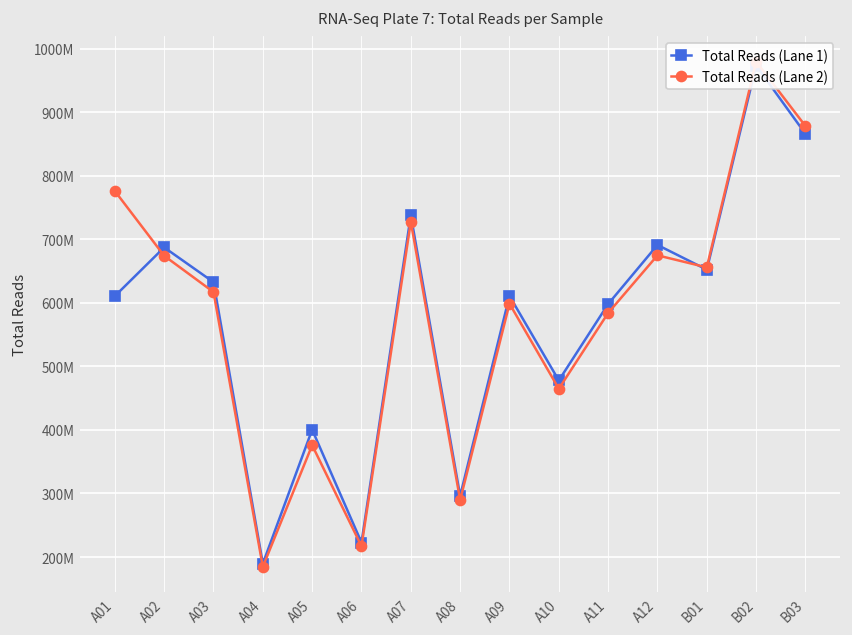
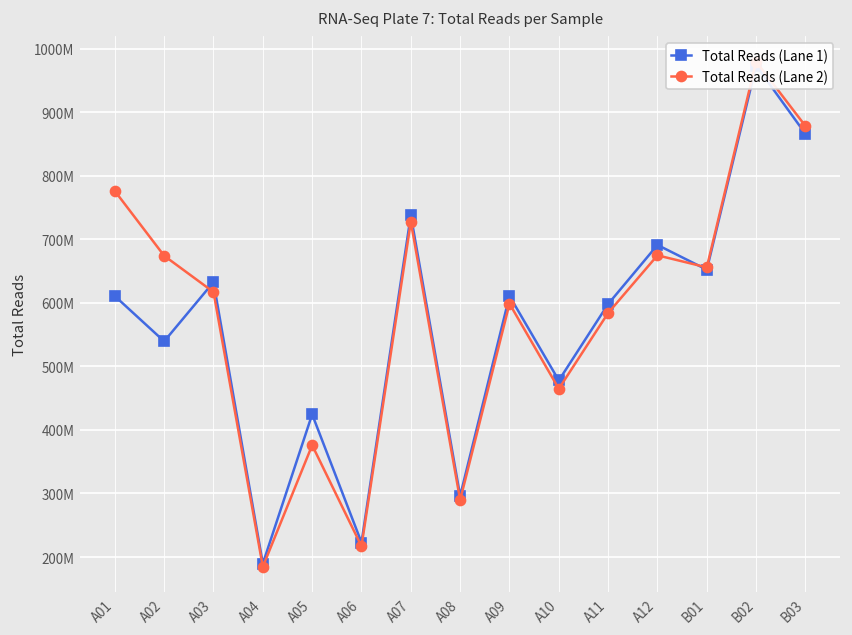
Total Reads (Lane 1), A02: 690000000 -> 540000000
Total Reads (Lane 1), A05: 400000000 -> 420000000
